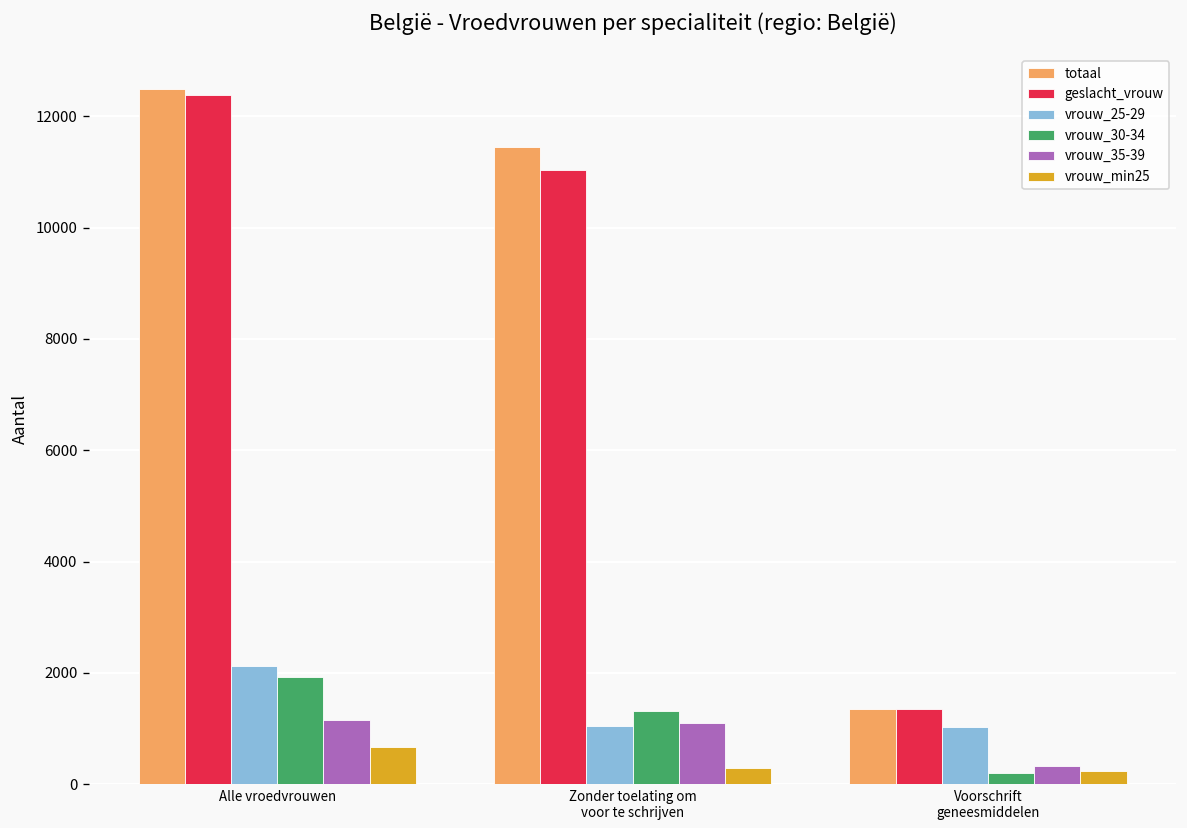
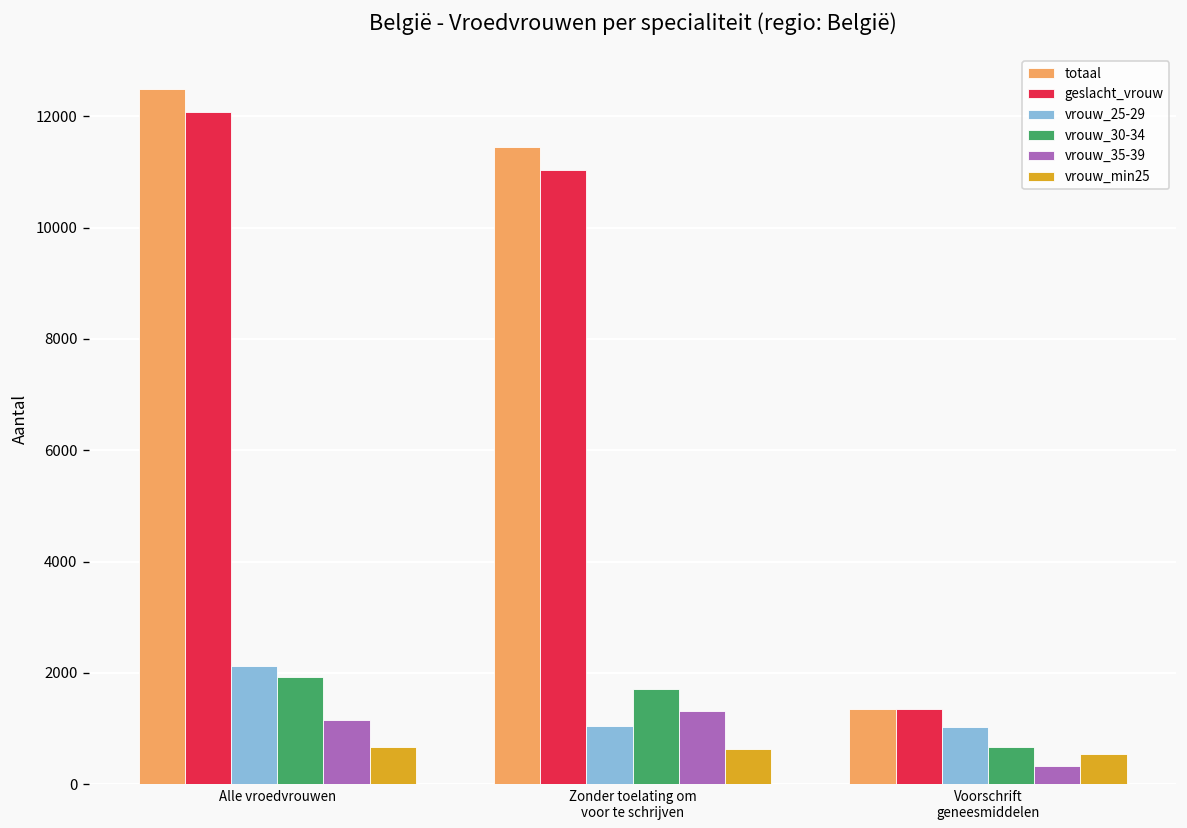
geslacht_vrouw, Alle vroedvrouwen: 12400 -> 12100
vrouw_30-34, Zonder toelating om voor te schrijven: 1300 -> 1700
vrouw_35-39, Zonder toelating om voor te schrijven: 1100 -> 1300
vrouw_min25, Zonder toelating om voor te schrijven: 300 -> 600
vrouw_30-34, Voorschrift geneesmiddelen: 200 -> 700
vrouw_min25, Voorschrift geneesmiddelen: 200 -> 500
